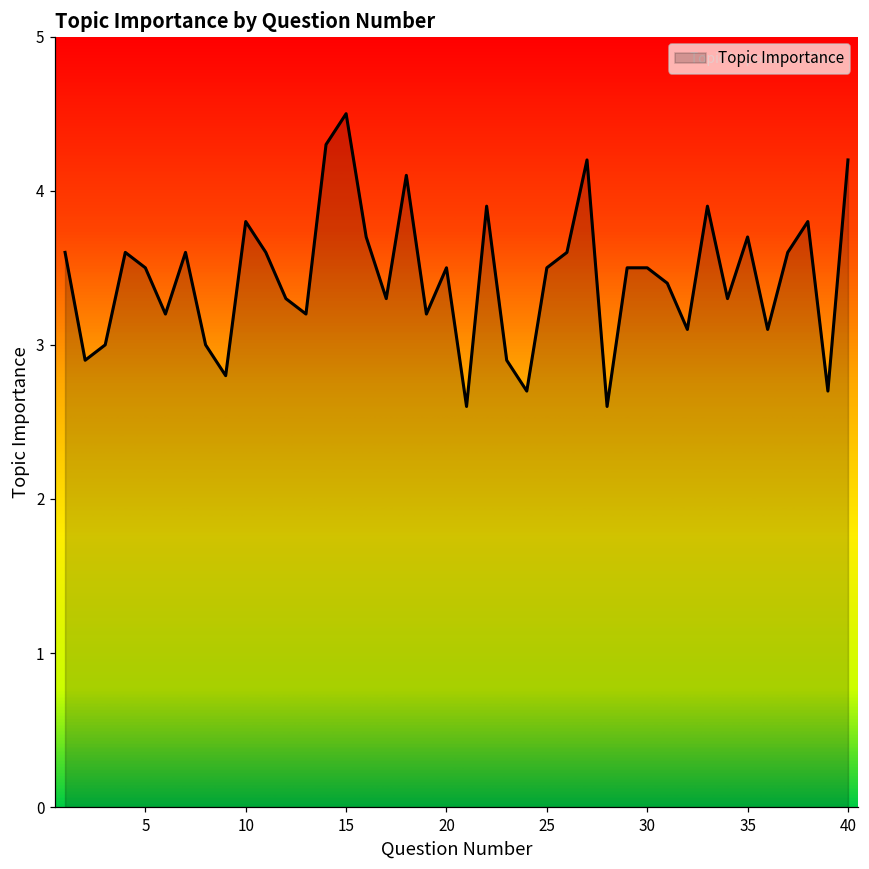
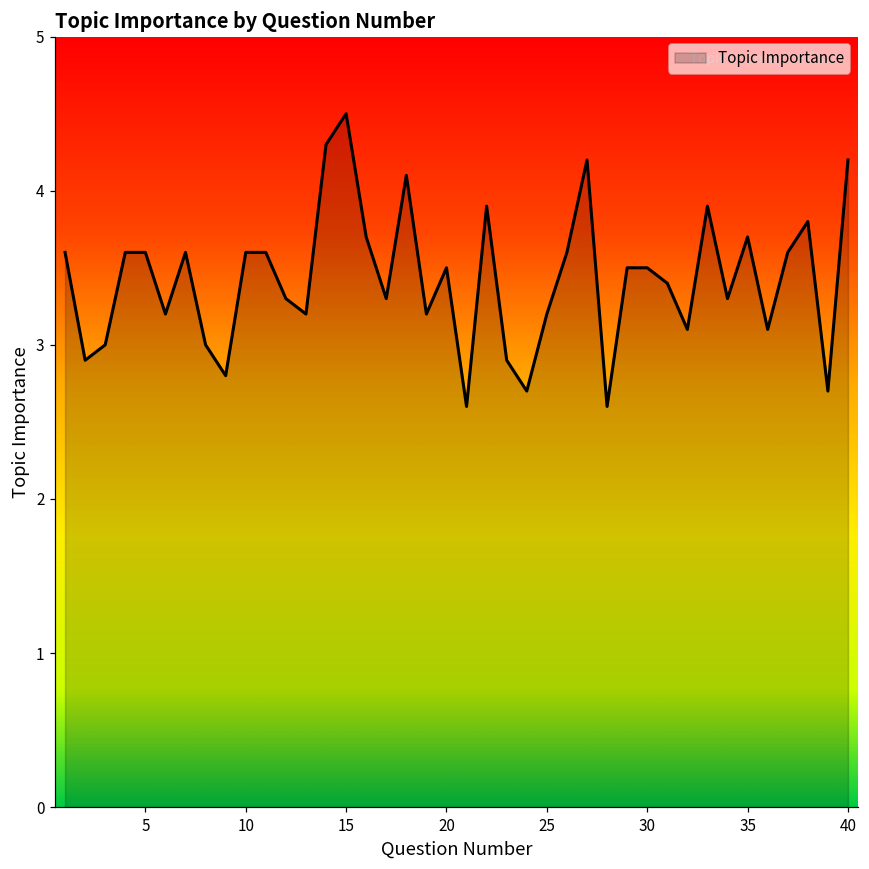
5: 3.5 -> 3.6
10: 3.8 -> 3.6
25: 3.5 -> 3.2
